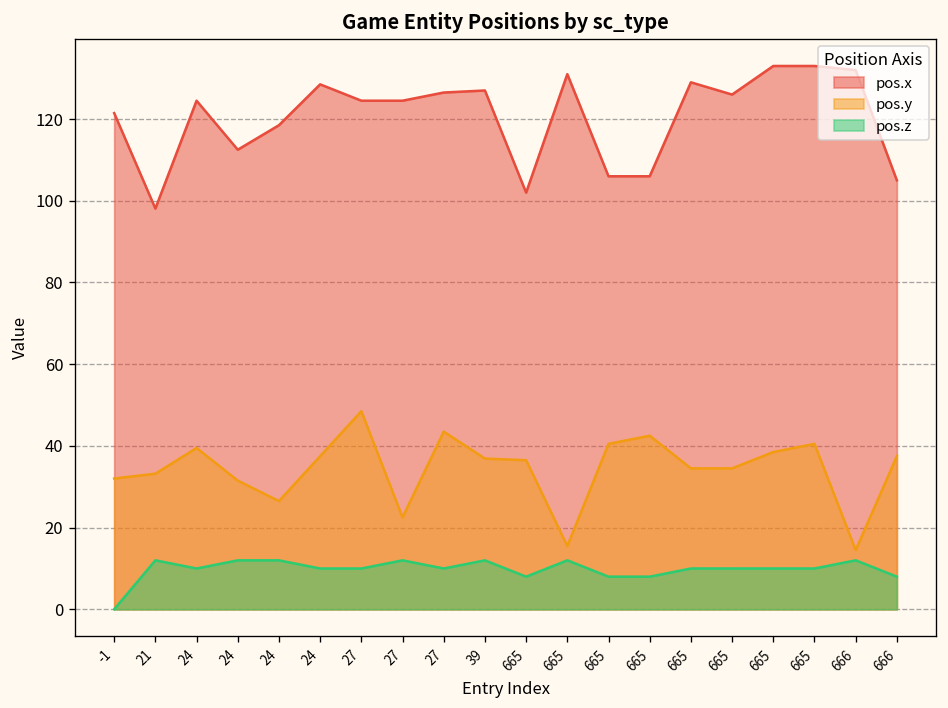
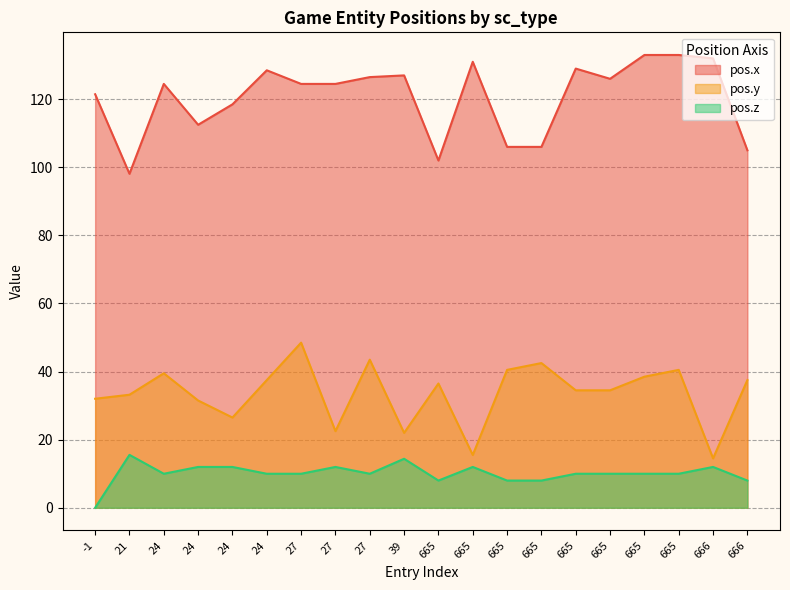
pos.z, 21: 12 -> 16
pos.y, 39: 37 -> 22
pos.z, 39: 12 -> 14
